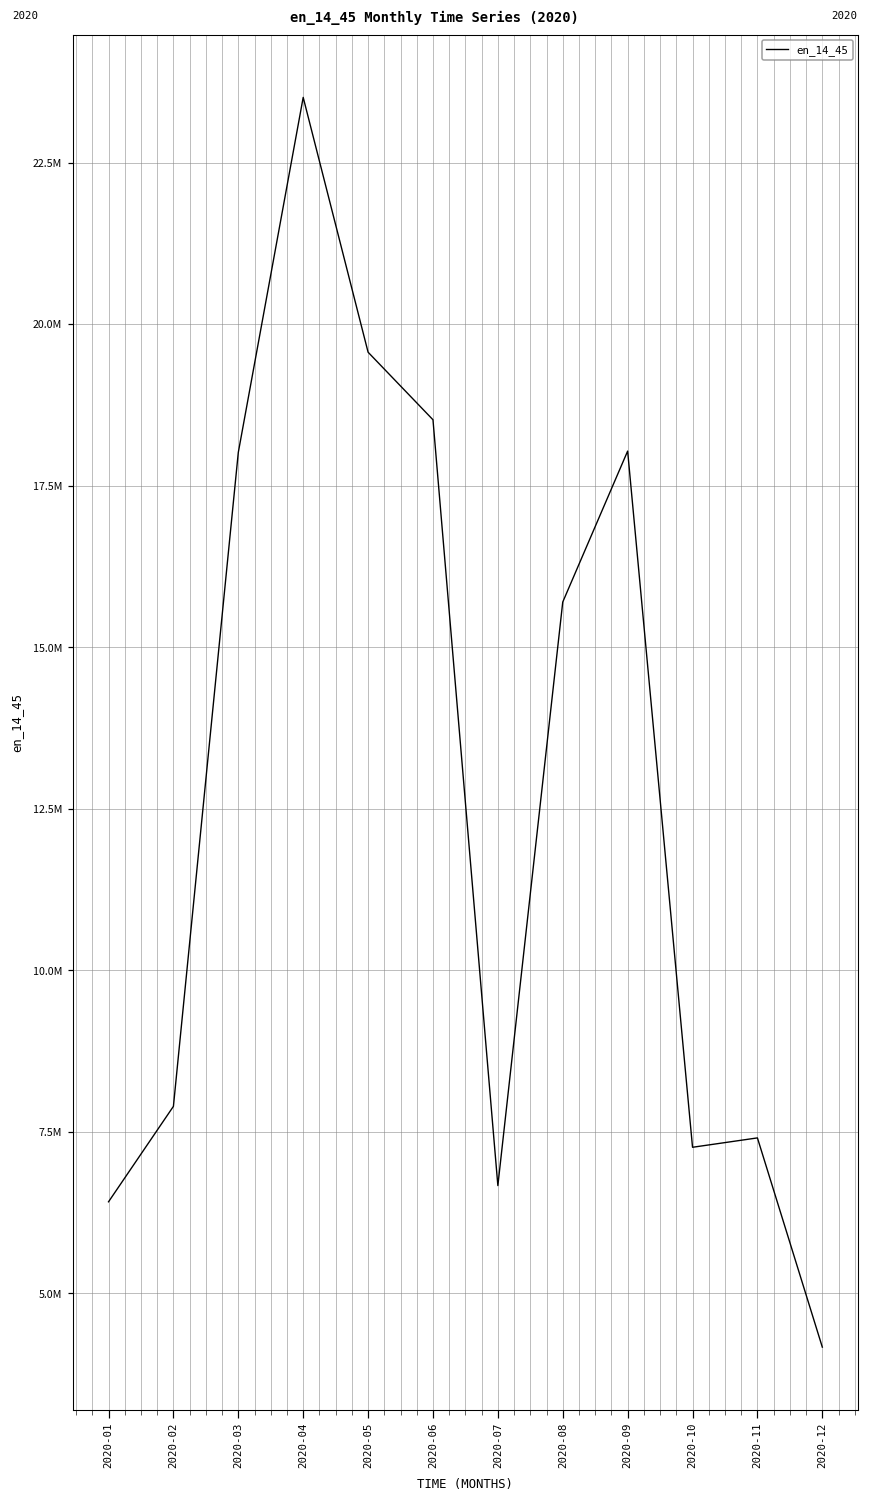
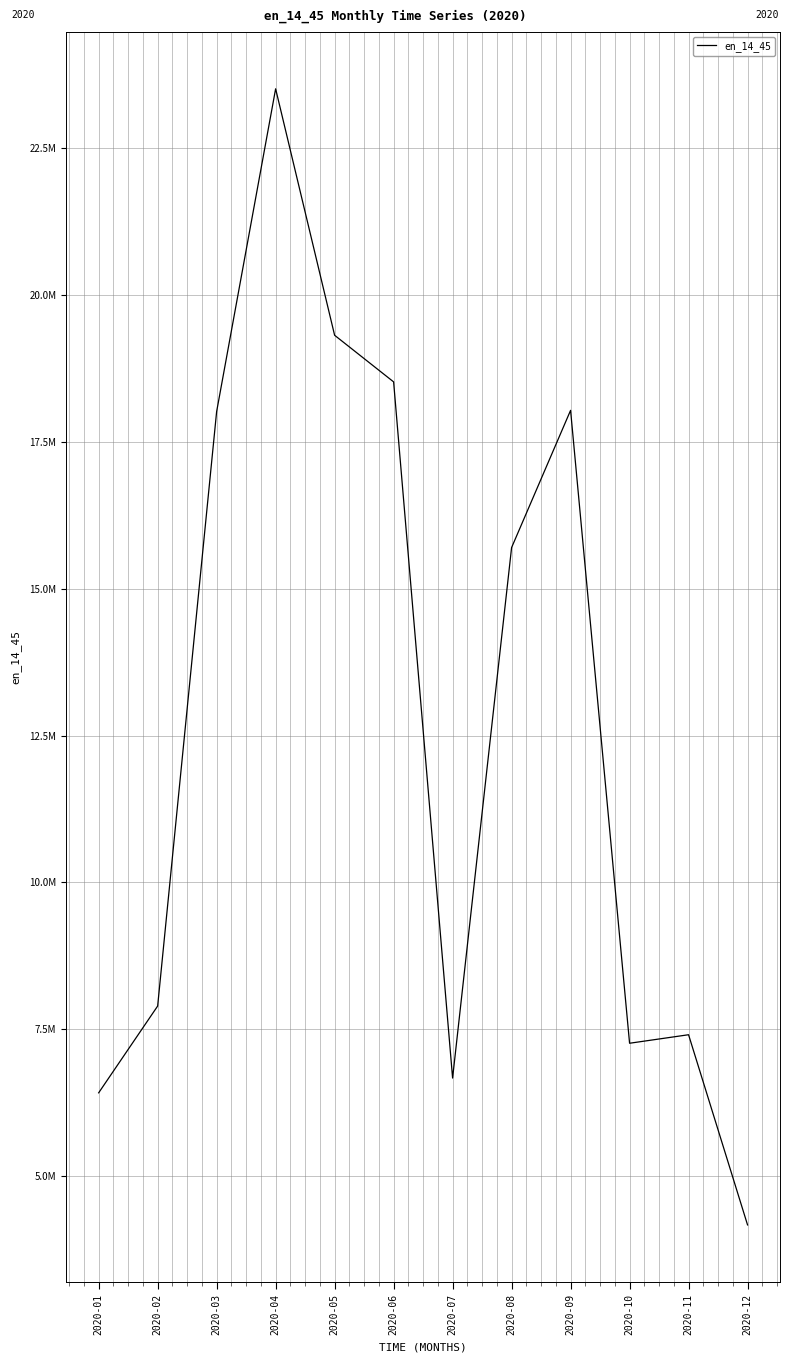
2020-05: 19600000 -> 19300000
